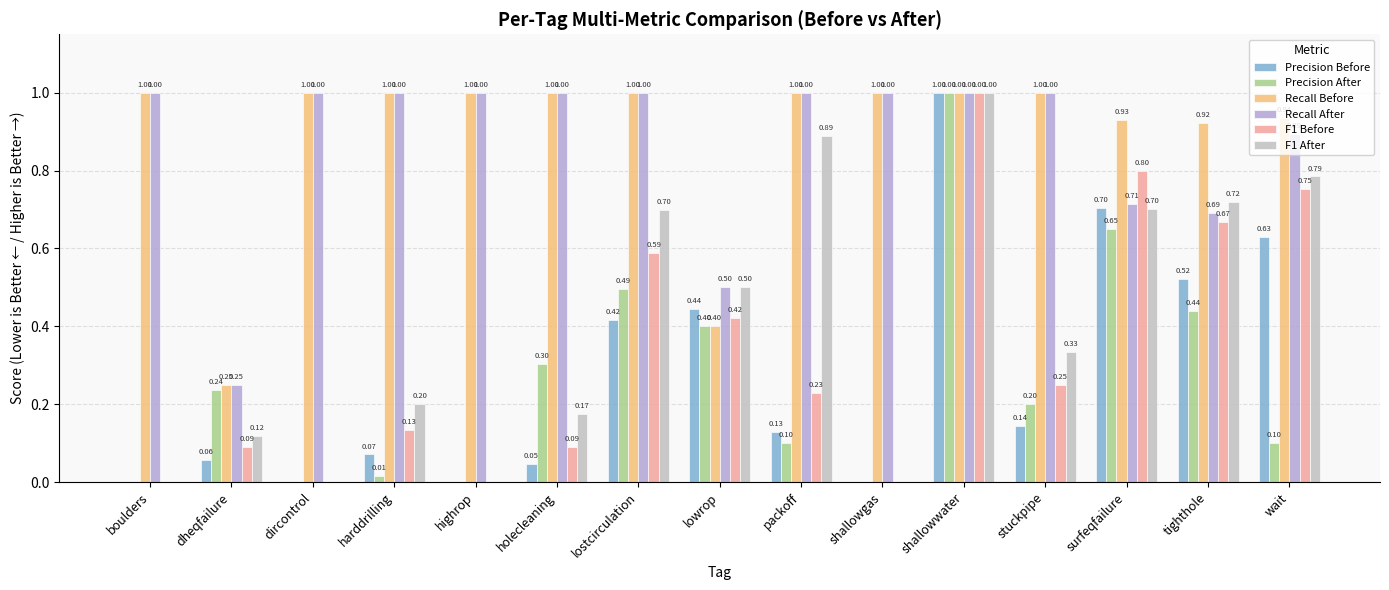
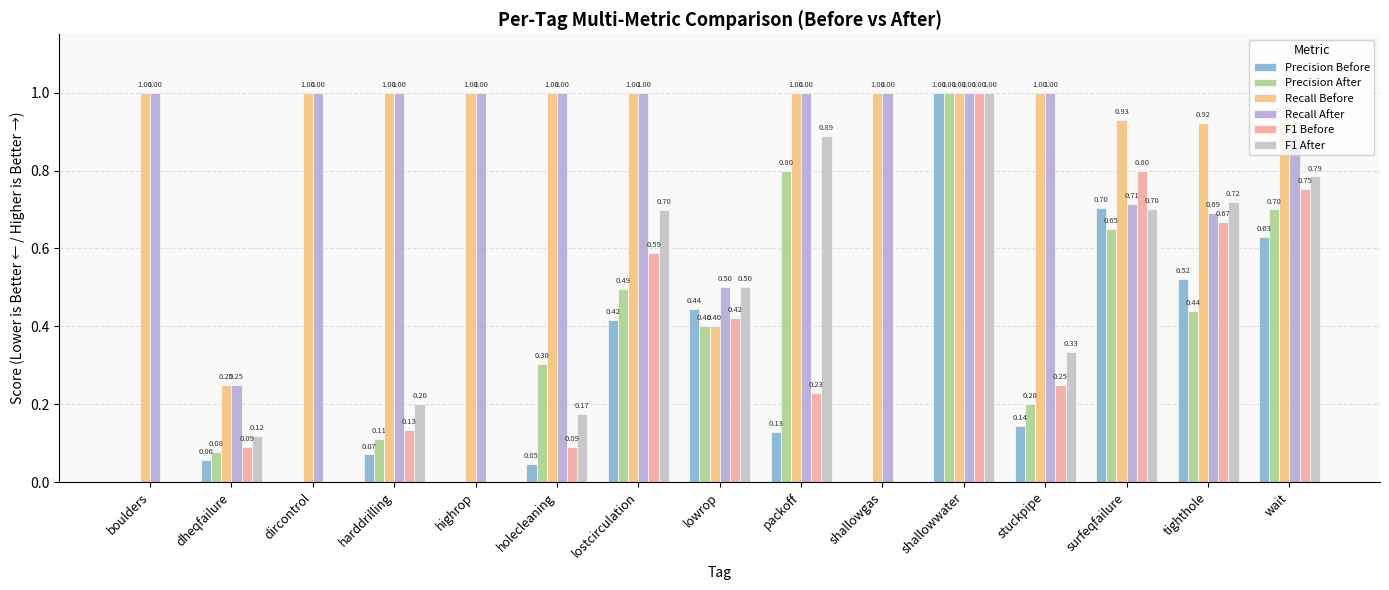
Precision After, dheqfailure: 0.24 -> 0.08
Precision After, harddrilling: 0.01 -> 0.11
Precision After, packoff: 0.10 -> 0.80
Precision After, wait: 0.10 -> 0.70
